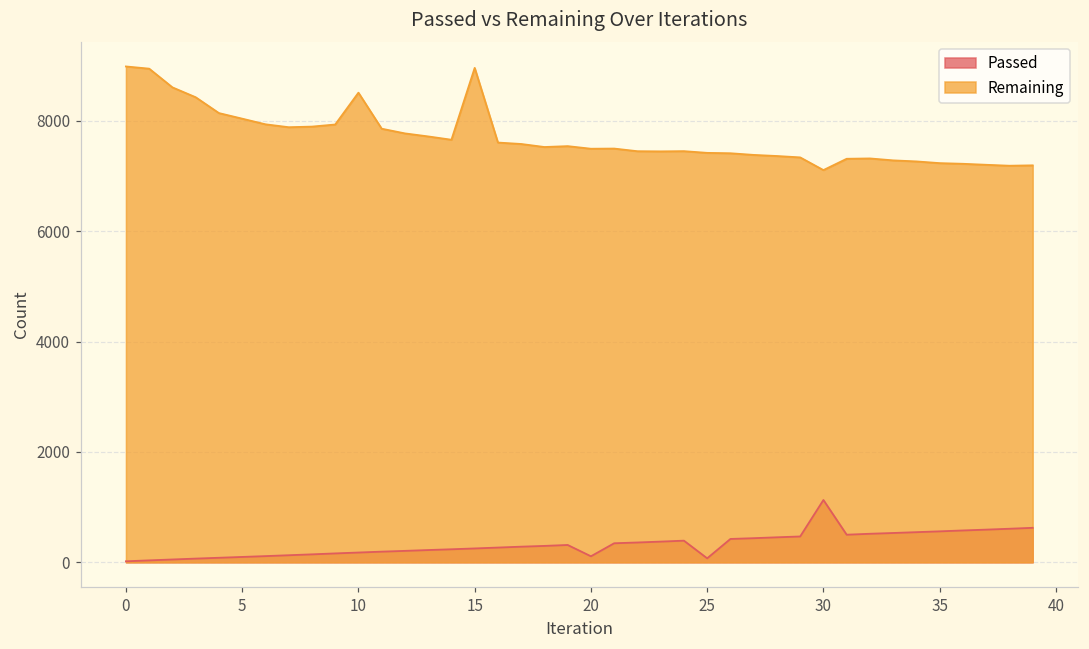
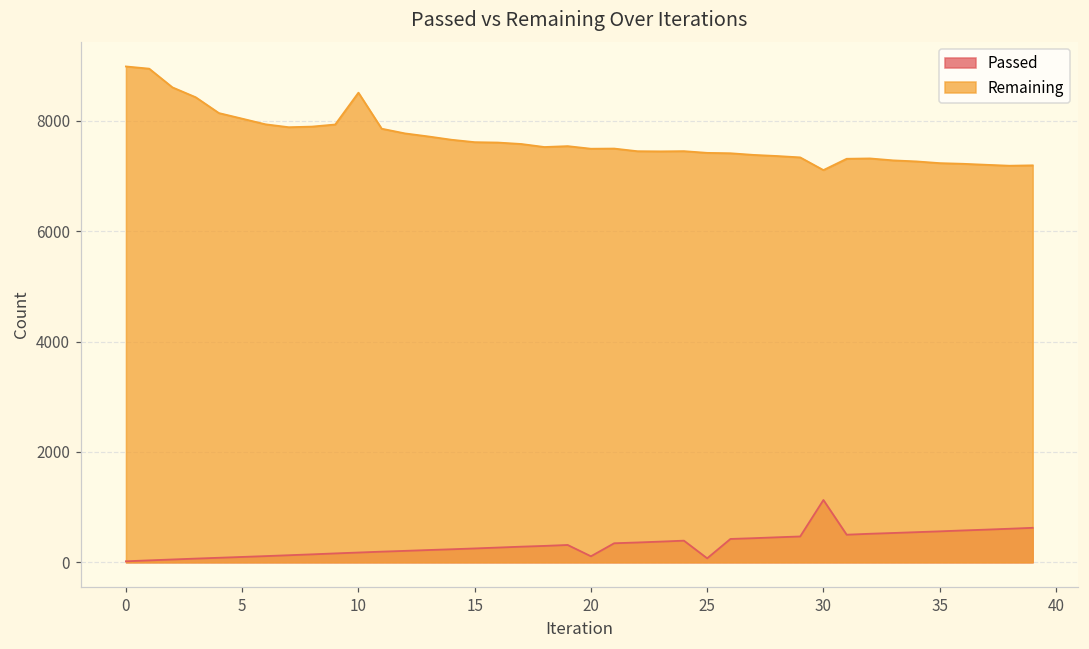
Remaining, 15: 9000 -> 7600
